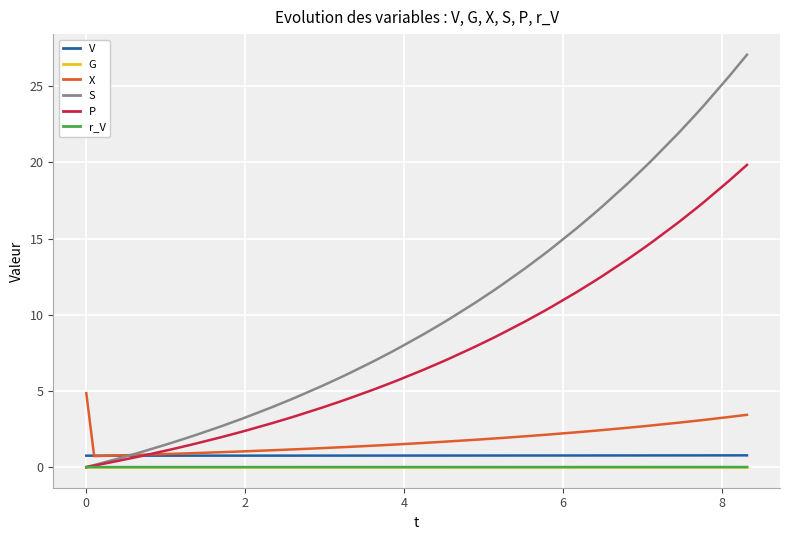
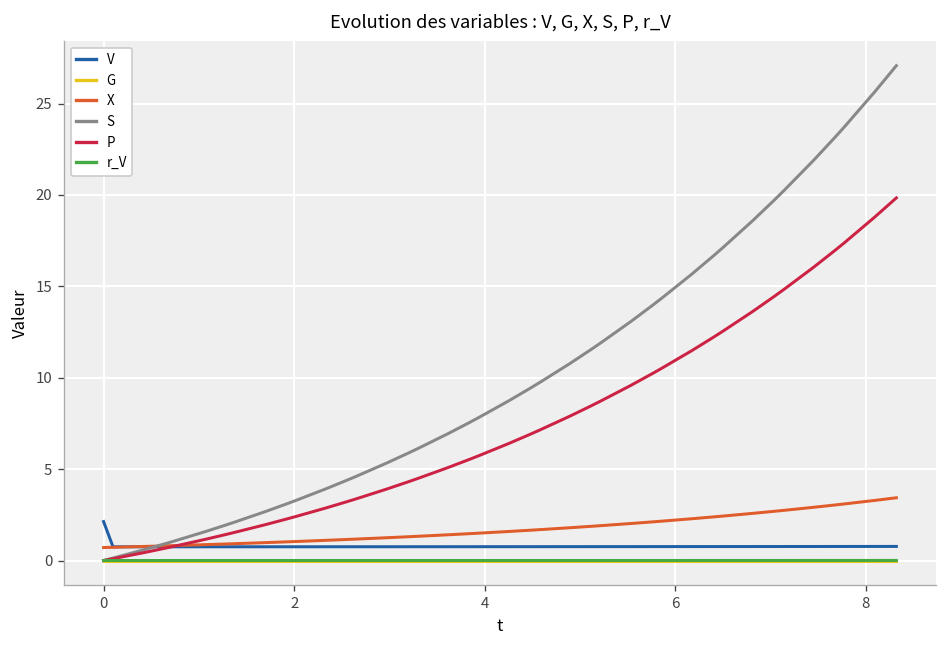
V, 0: 0.8 -> 2.1
X, 0: 4.9 -> 0.7
